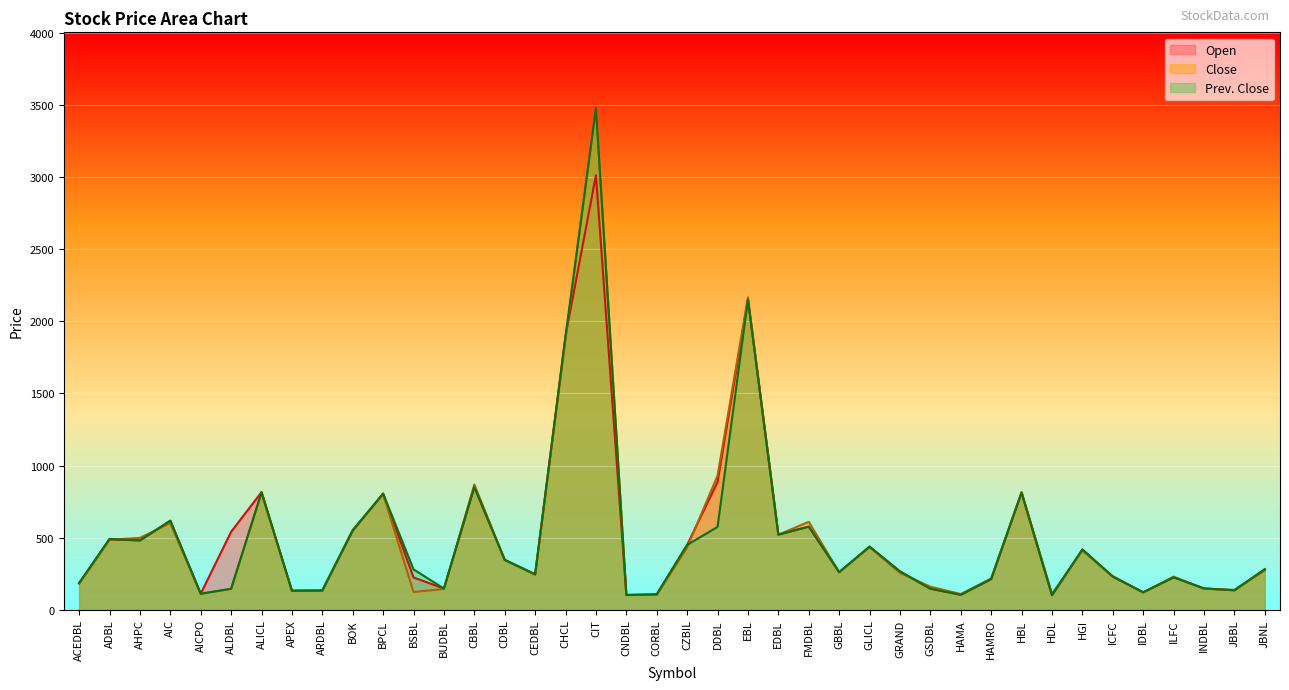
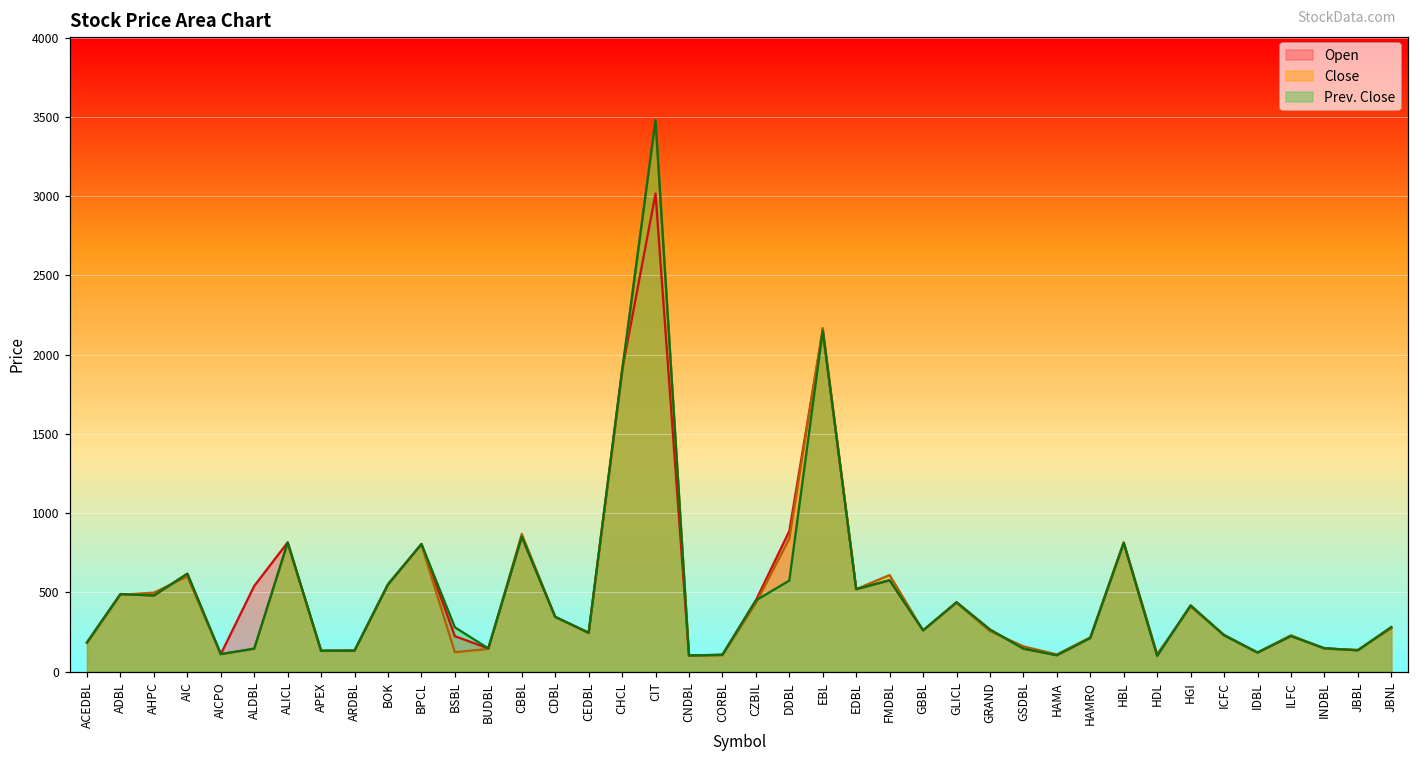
Close, DDBL: 930 -> 840
